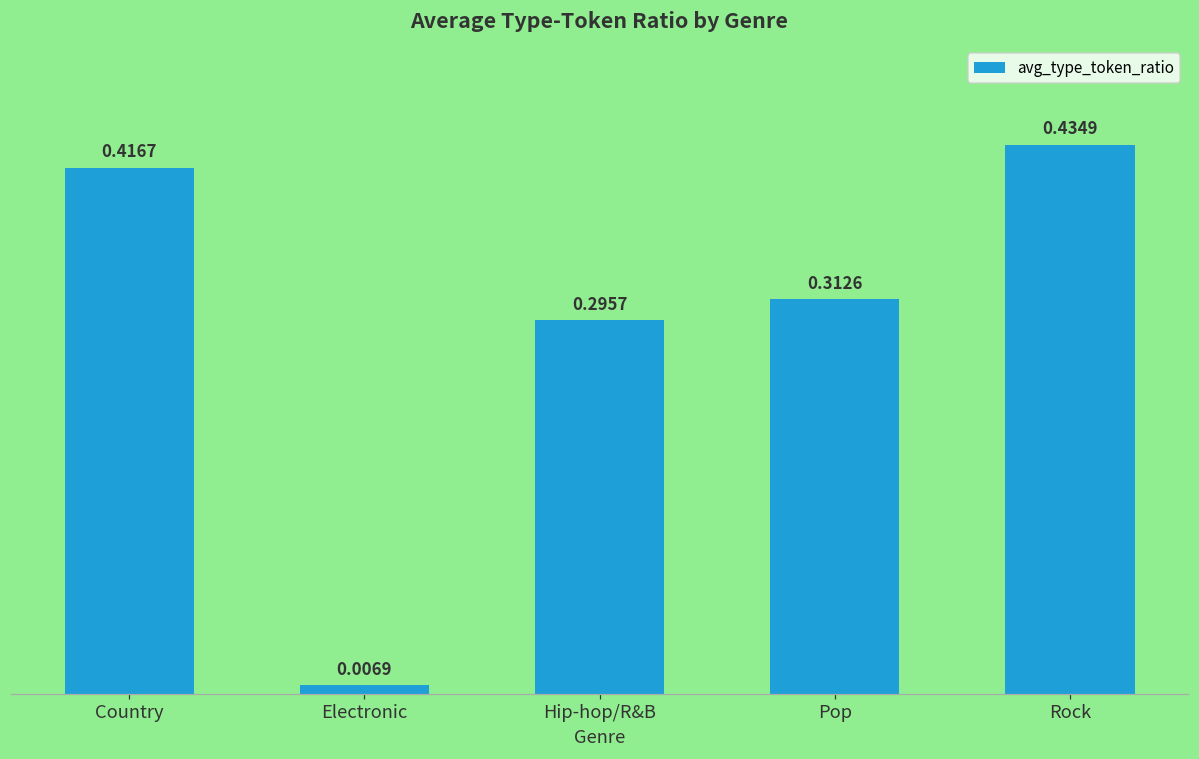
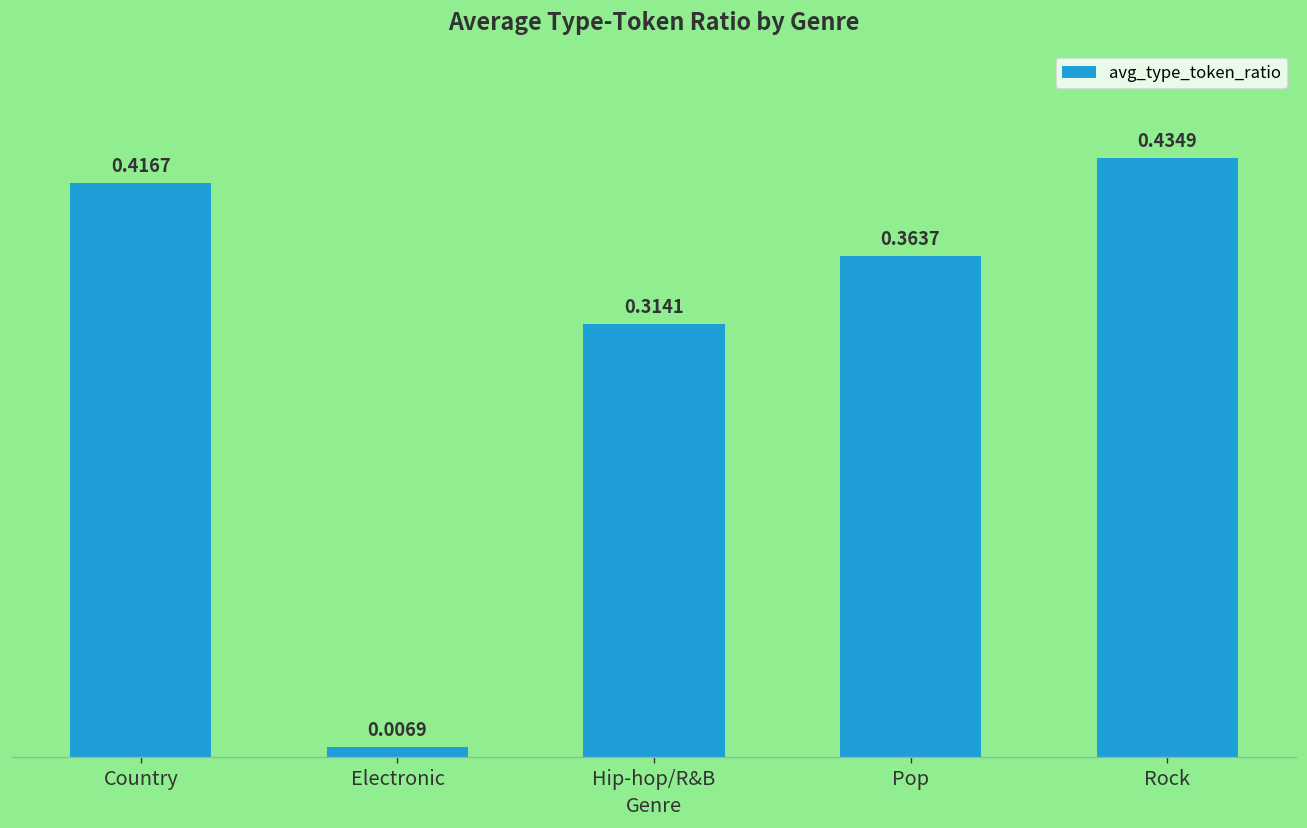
Hip-hop/R&B: 0.2957 -> 0.3141
Pop: 0.3126 -> 0.3637
